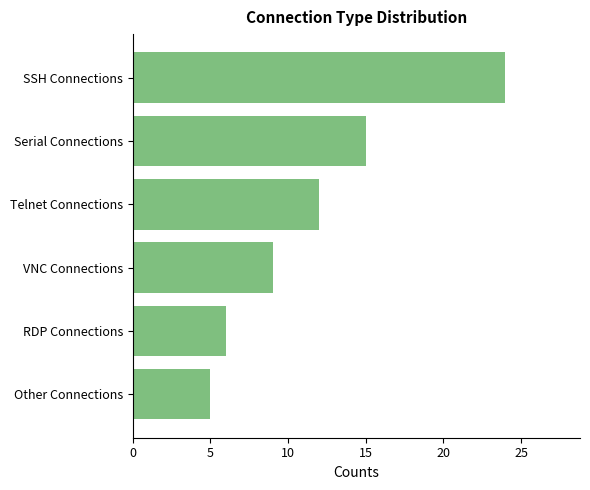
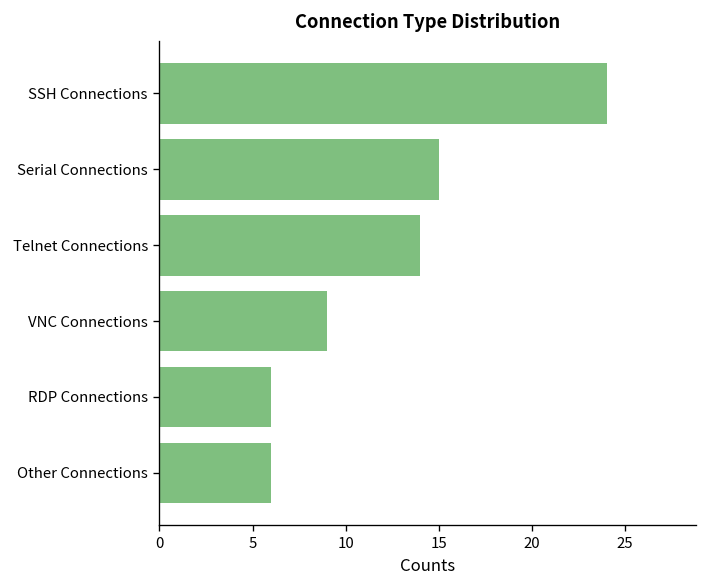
Telnet Connections: 12 -> 14
Other Connections: 5 -> 6
